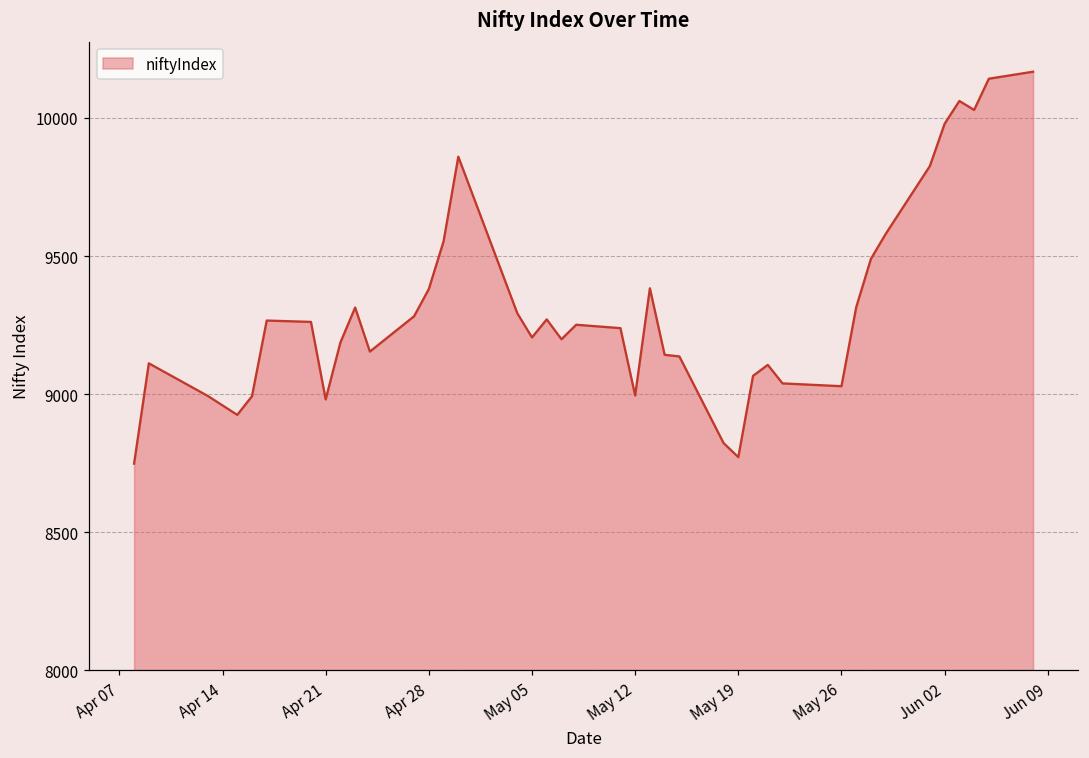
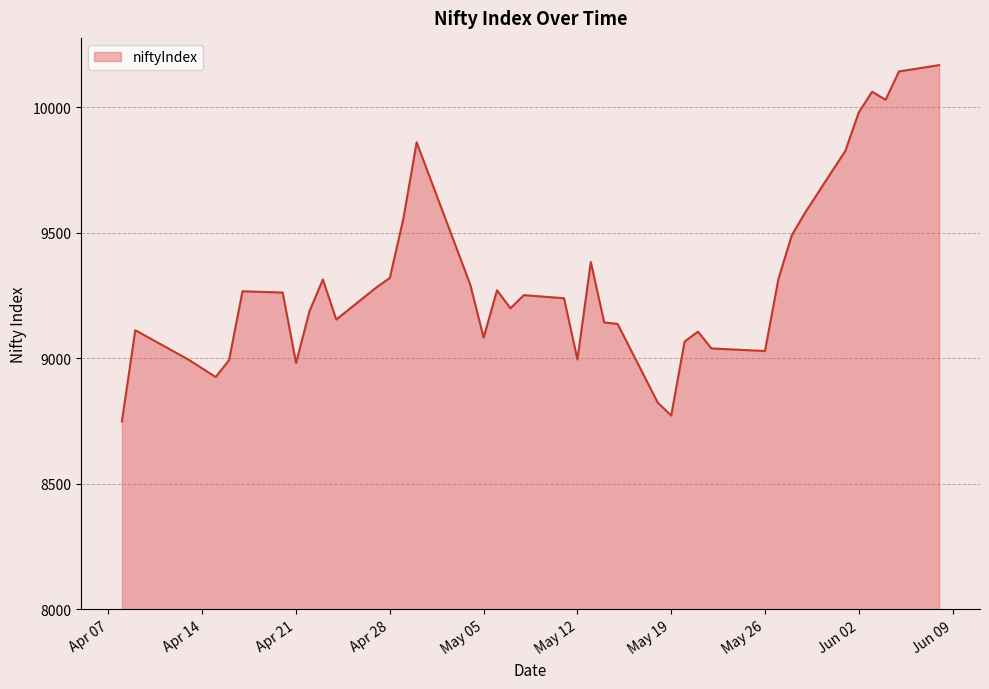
Apr 28: 9380 -> 9320
May 05: 9210 -> 9080
